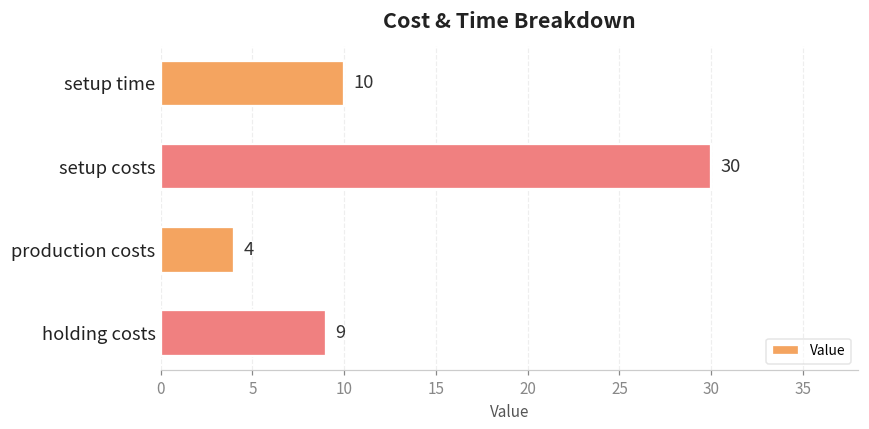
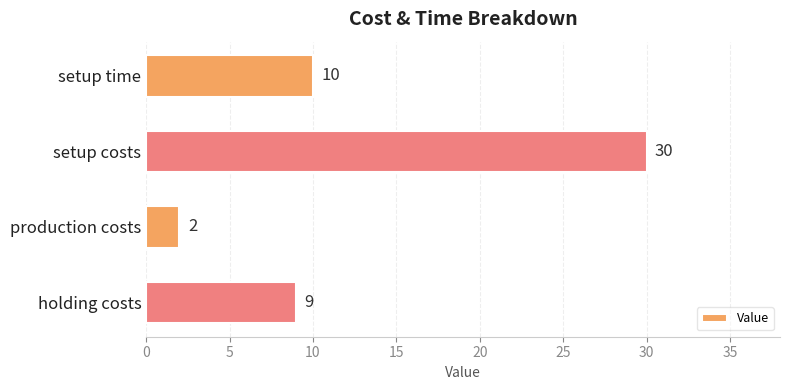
production costs: 4 -> 2
